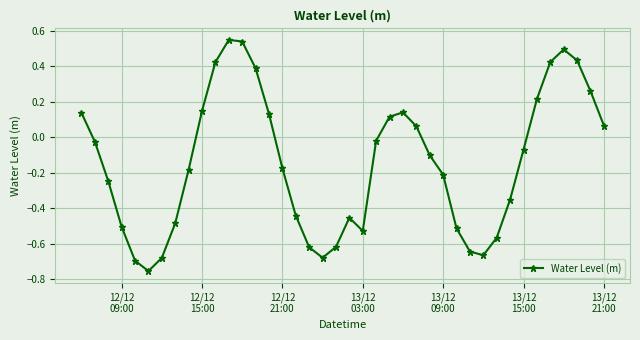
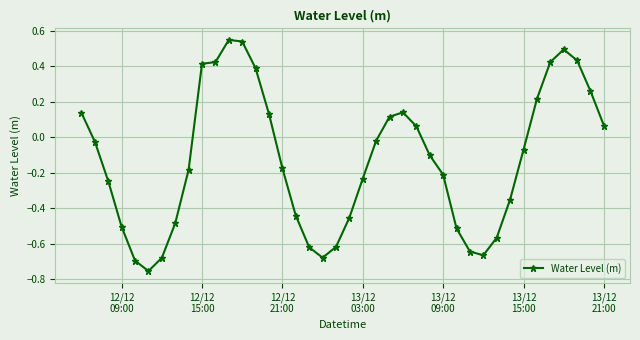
12/12 15:00: 0.15 -> 0.41
13/12 03:00: -0.53 -> -0.23
